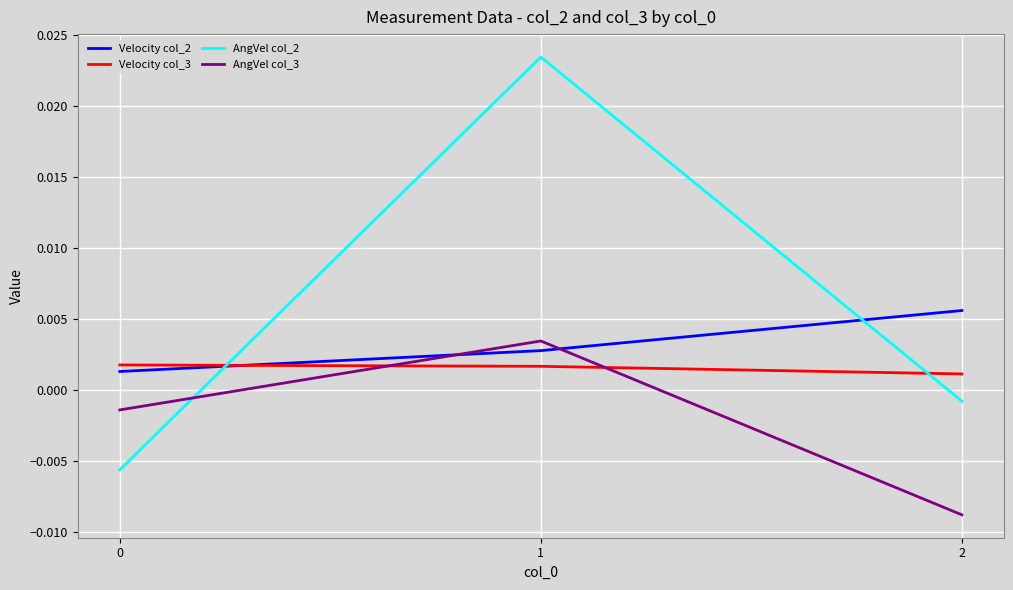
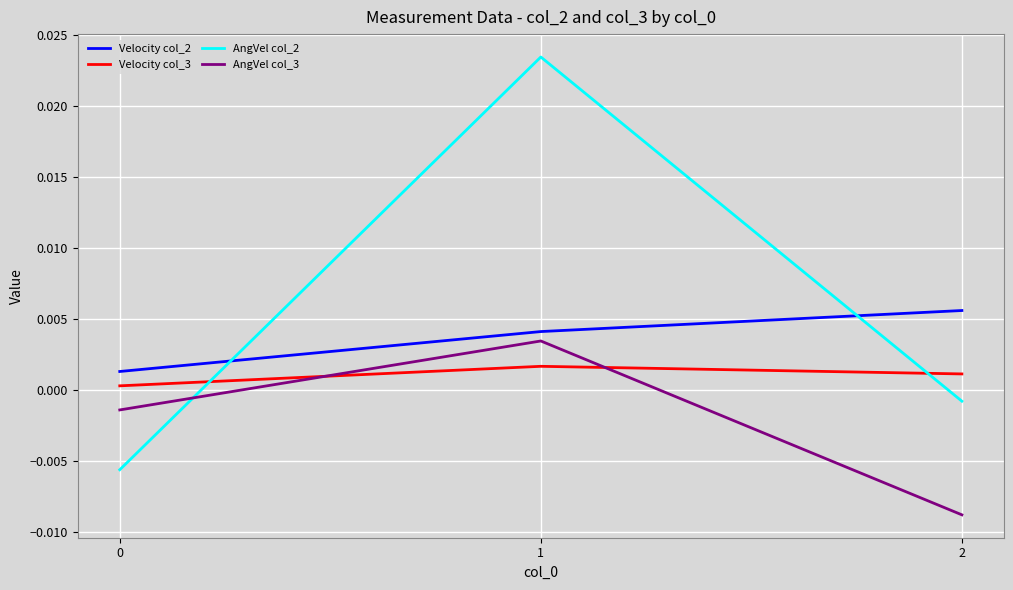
Velocity col_3, 0: 0.0017 -> 0.0003
Velocity col_2, 1: 0.0028 -> 0.0041
